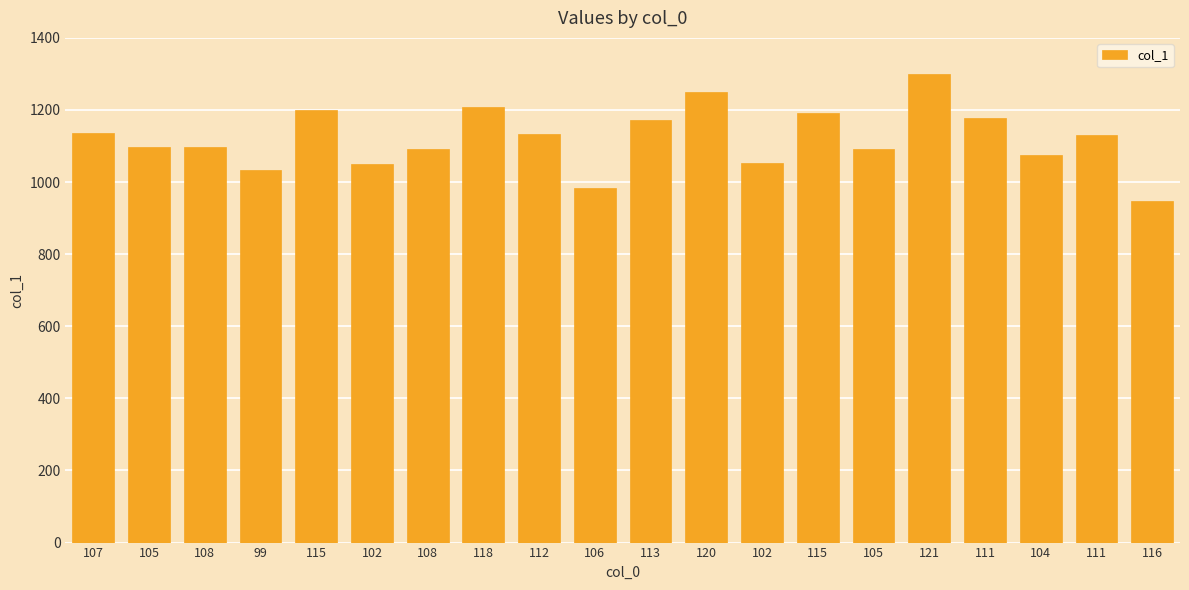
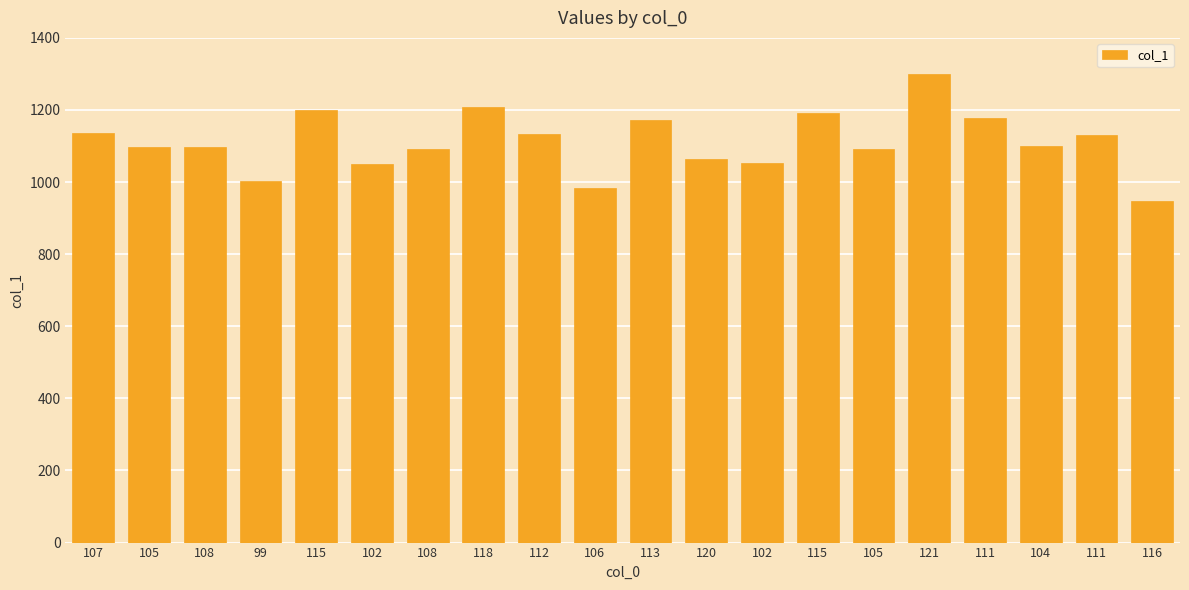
99: 1030 -> 1000
120: 1250 -> 1070
104: 1070 -> 1100
